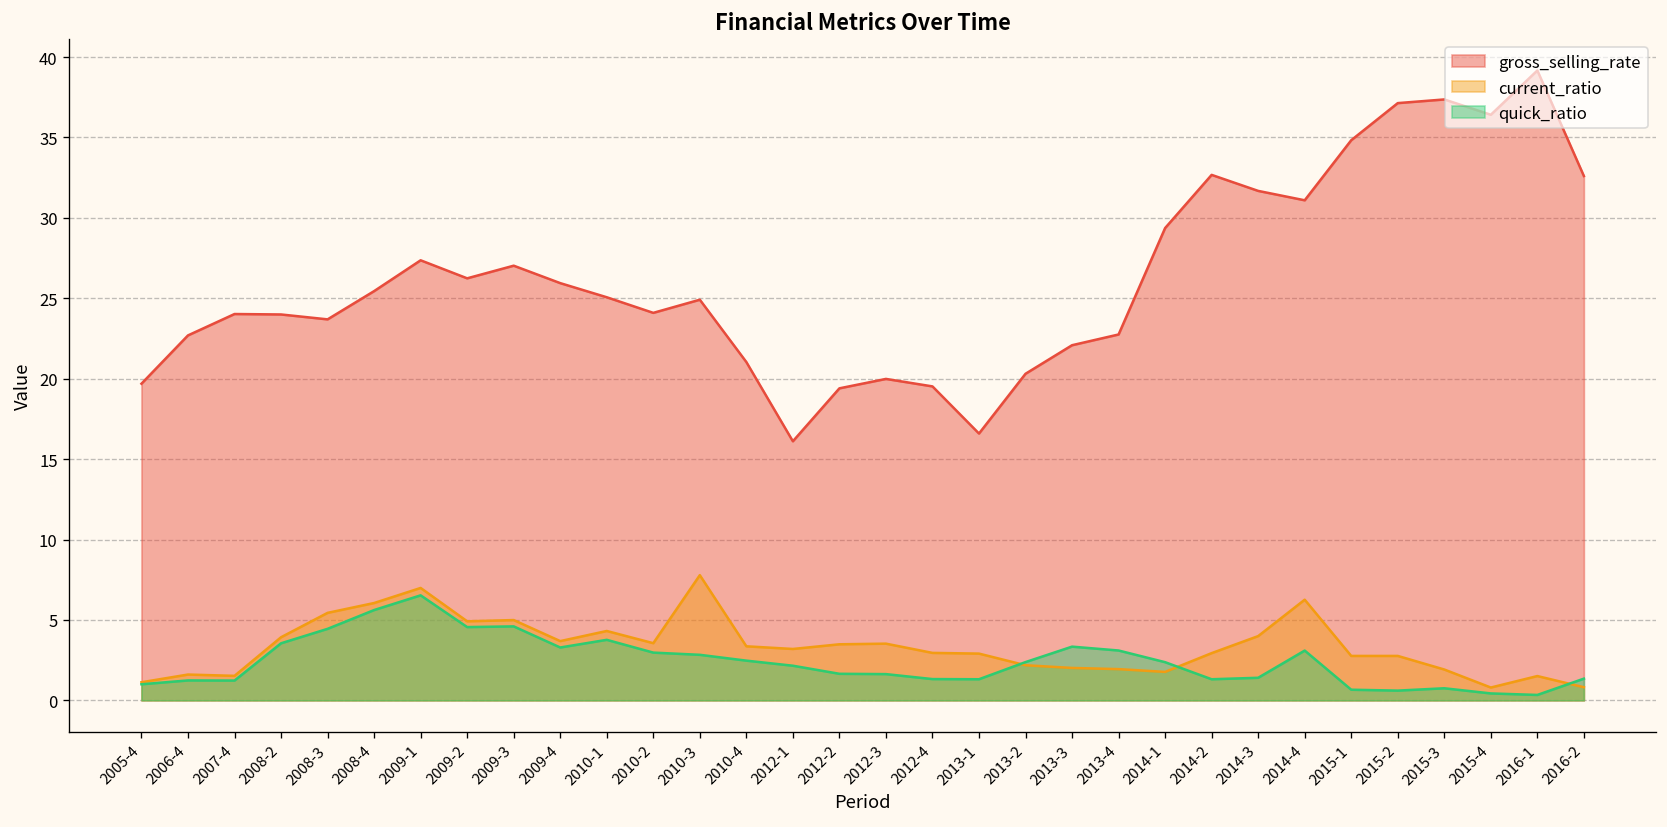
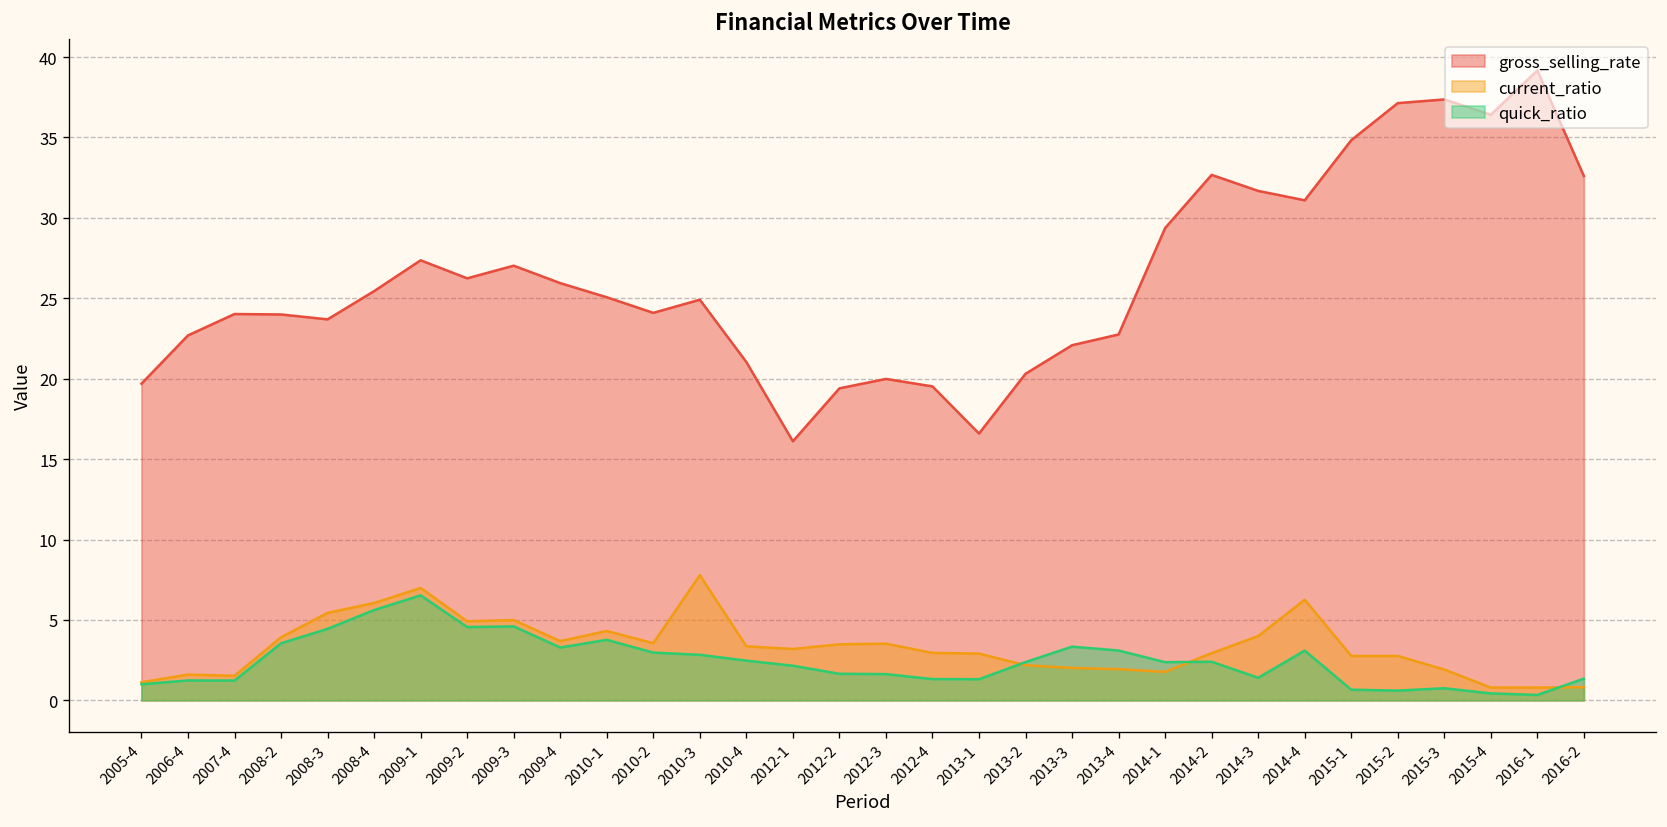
quick_ratio, 2014-2: 1.3 -> 2.4
current_ratio, 2016-1: 1.5 -> 0.8
